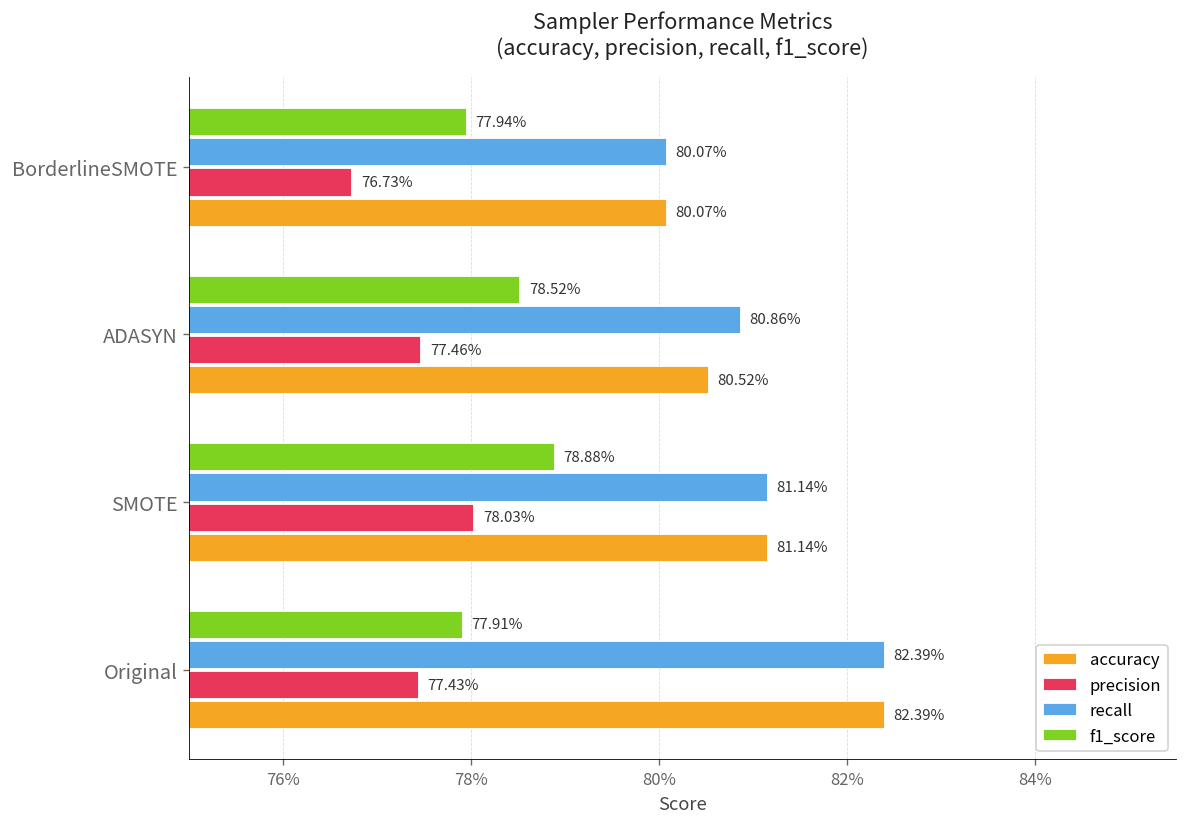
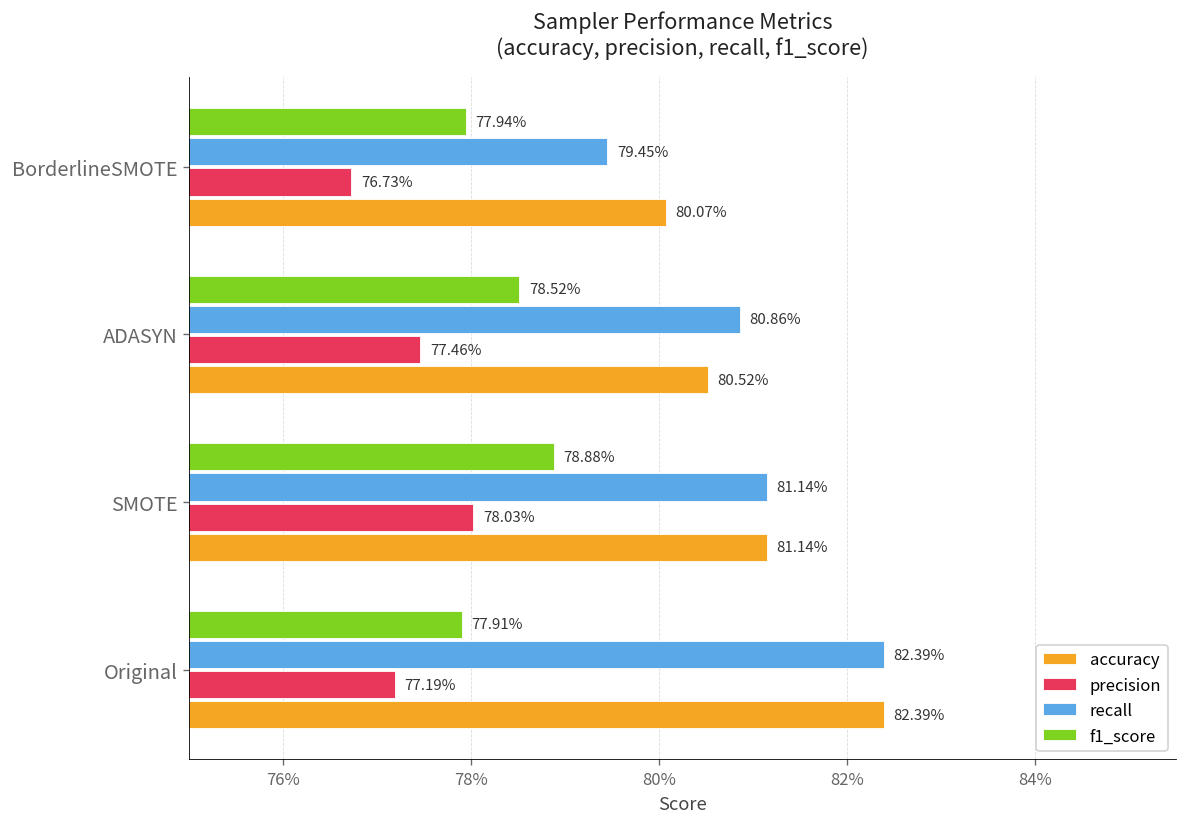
recall, BorderlineSMOTE: 80.07% -> 79.45%
precision, Original: 77.43% -> 77.19%
